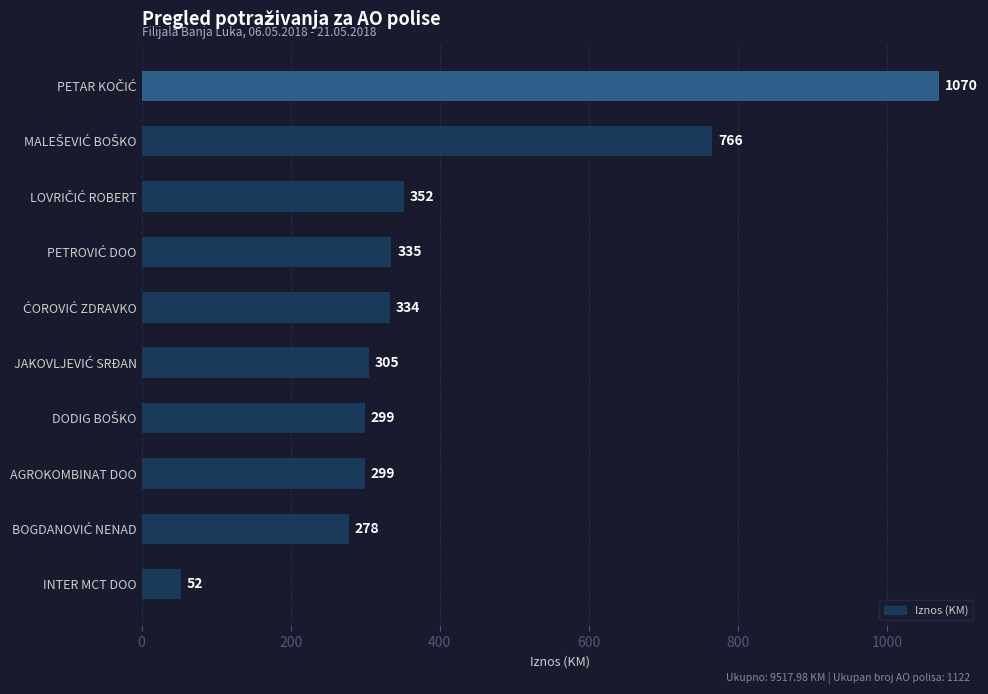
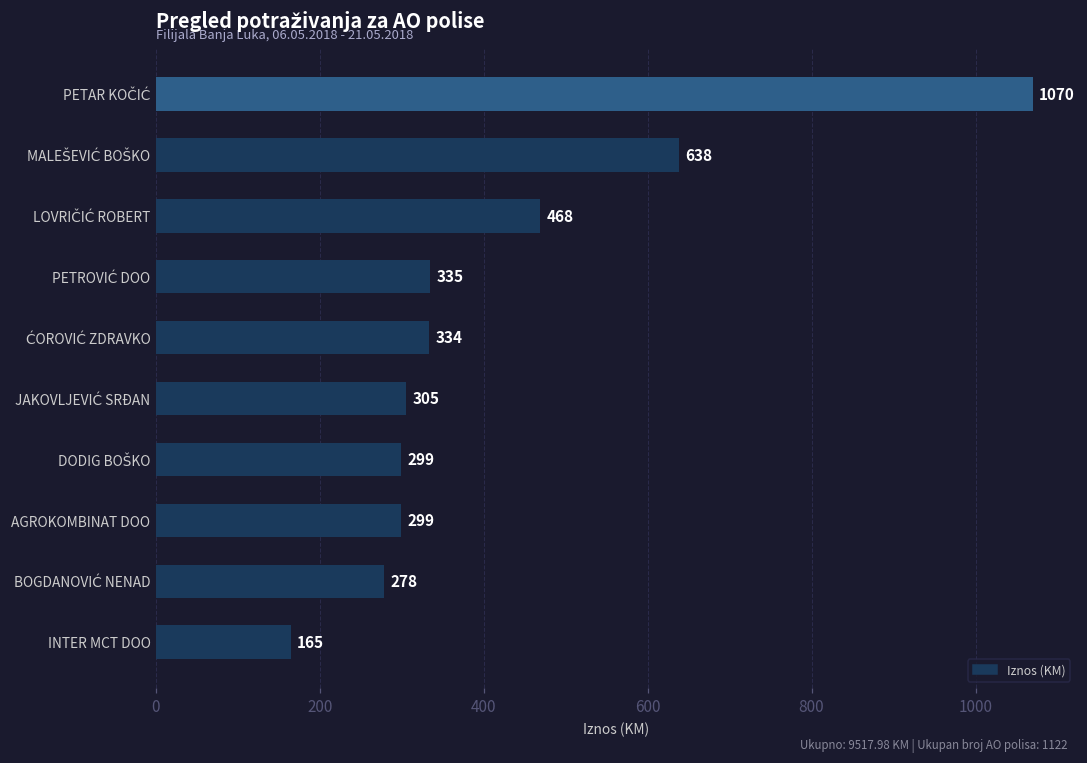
MALEŠEVIĆ BOŠKO: 766 -> 638
LOVRIČIĆ ROBERT: 352 -> 468
INTER MCT DOO: 52 -> 165
